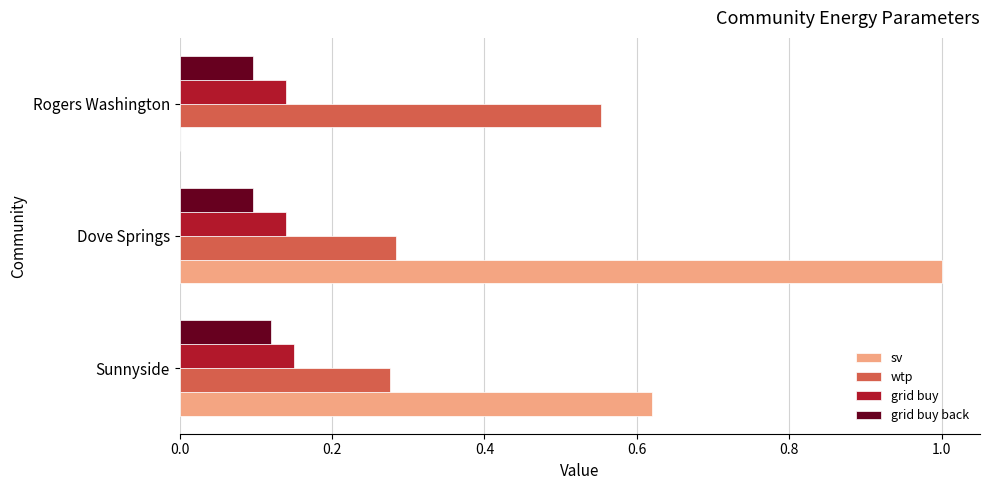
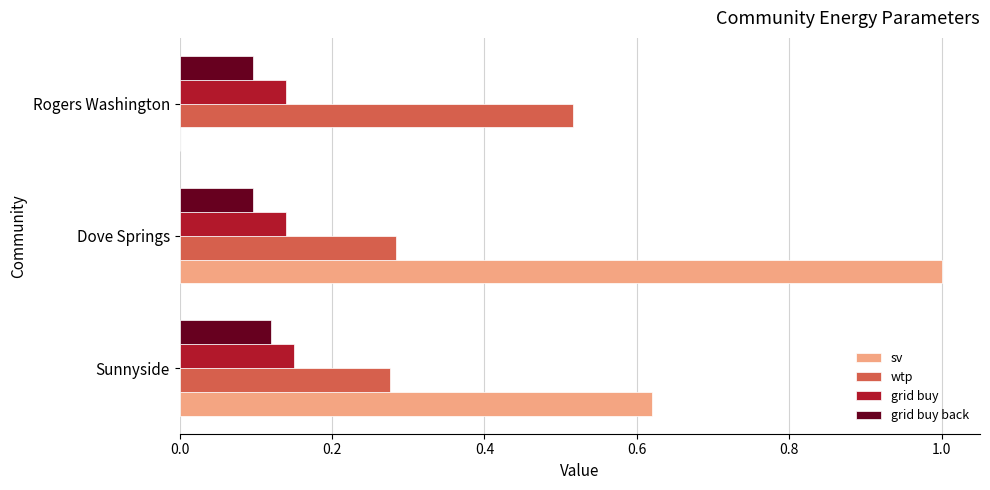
wtp, Rogers Washington: 0.55 -> 0.52
